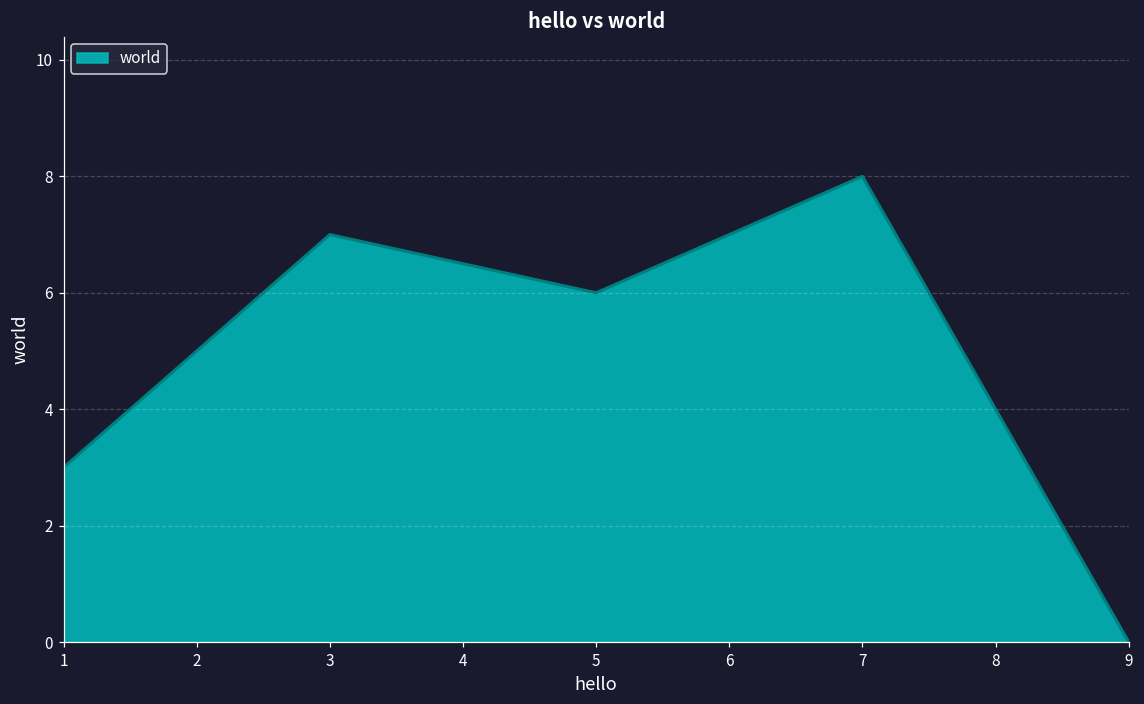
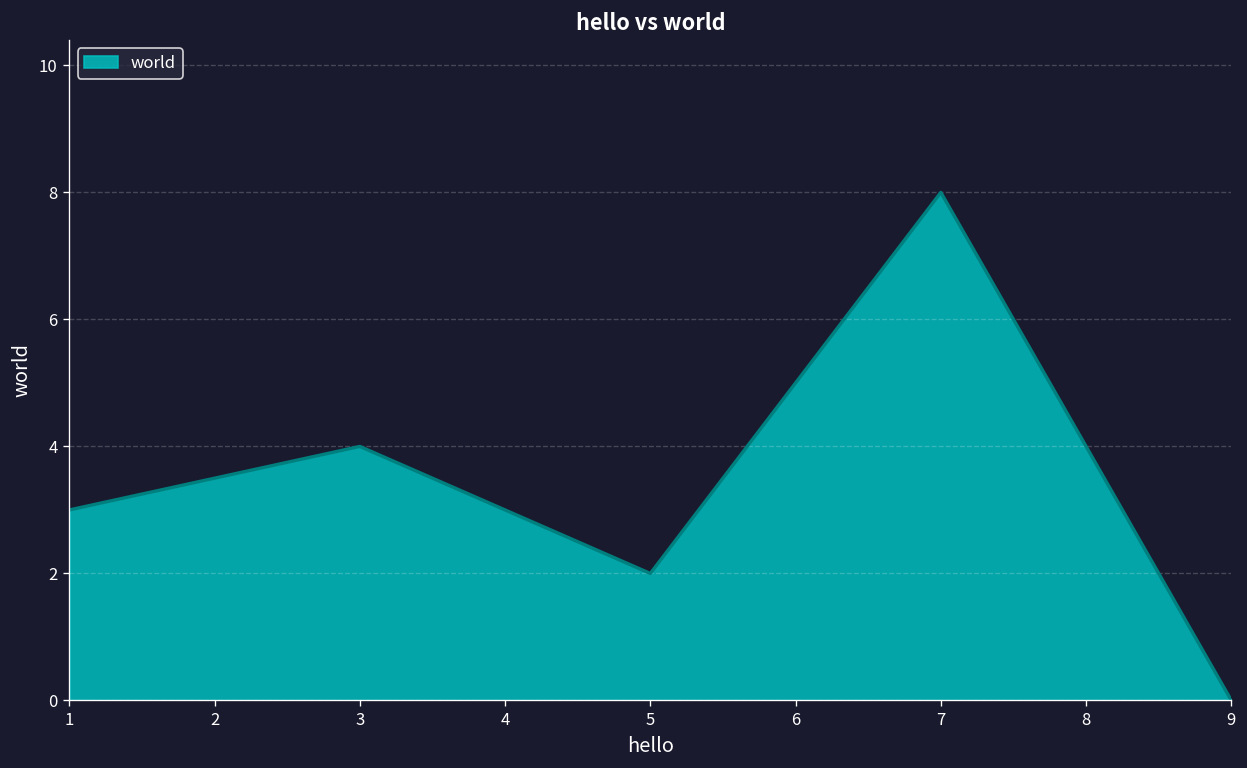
3: 7 -> 4
5: 6 -> 2
